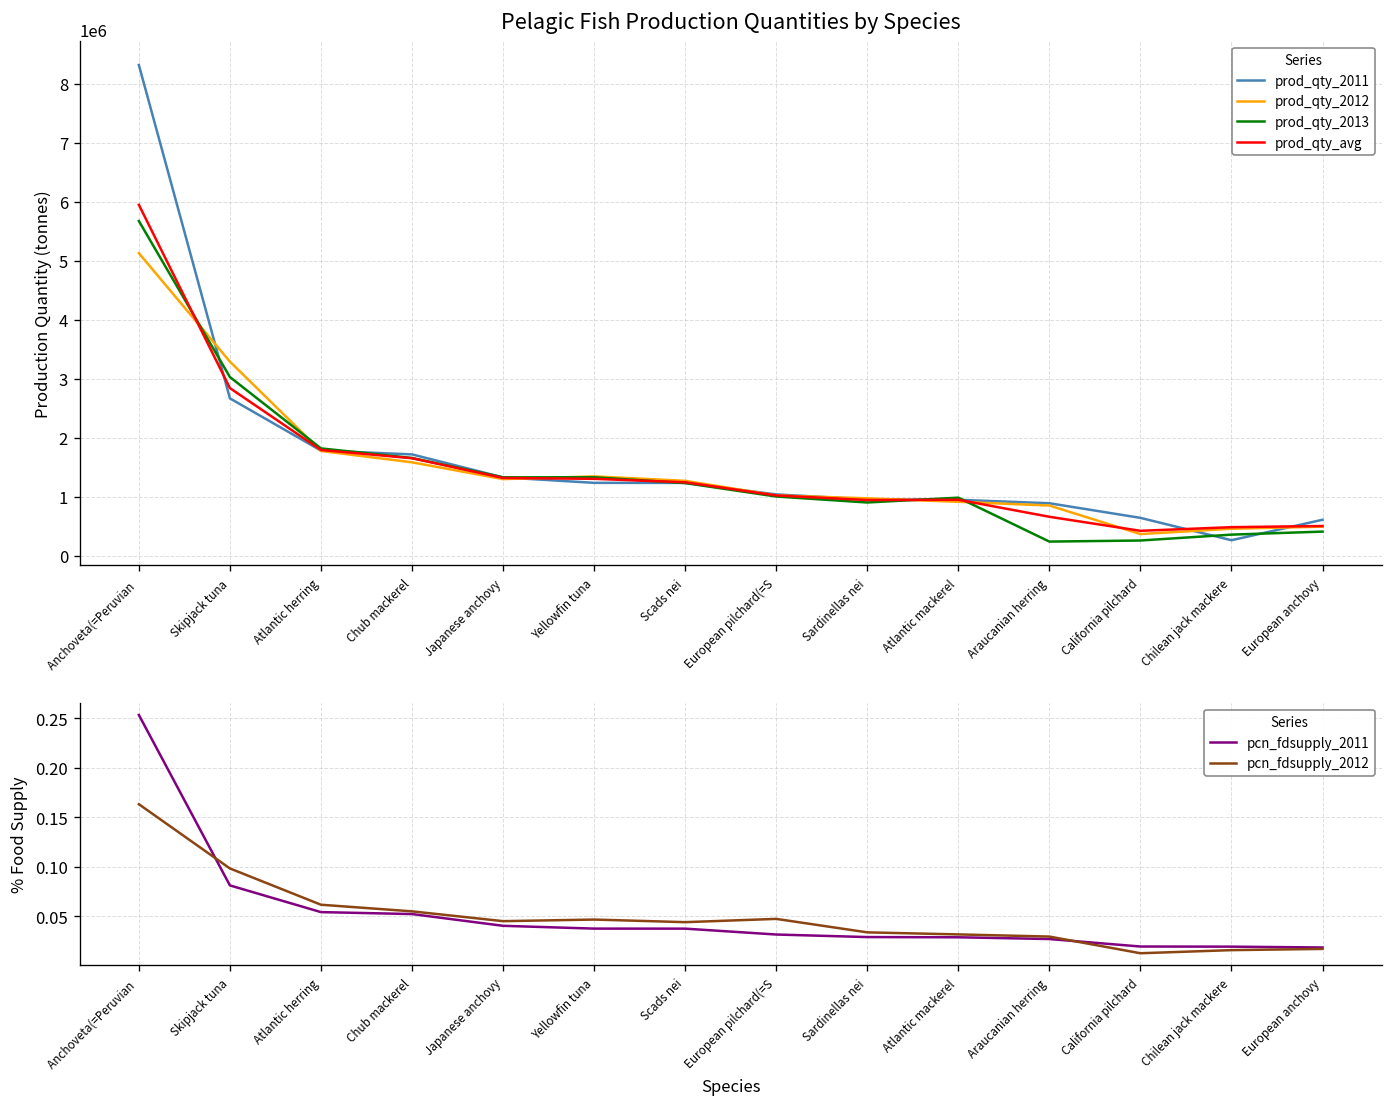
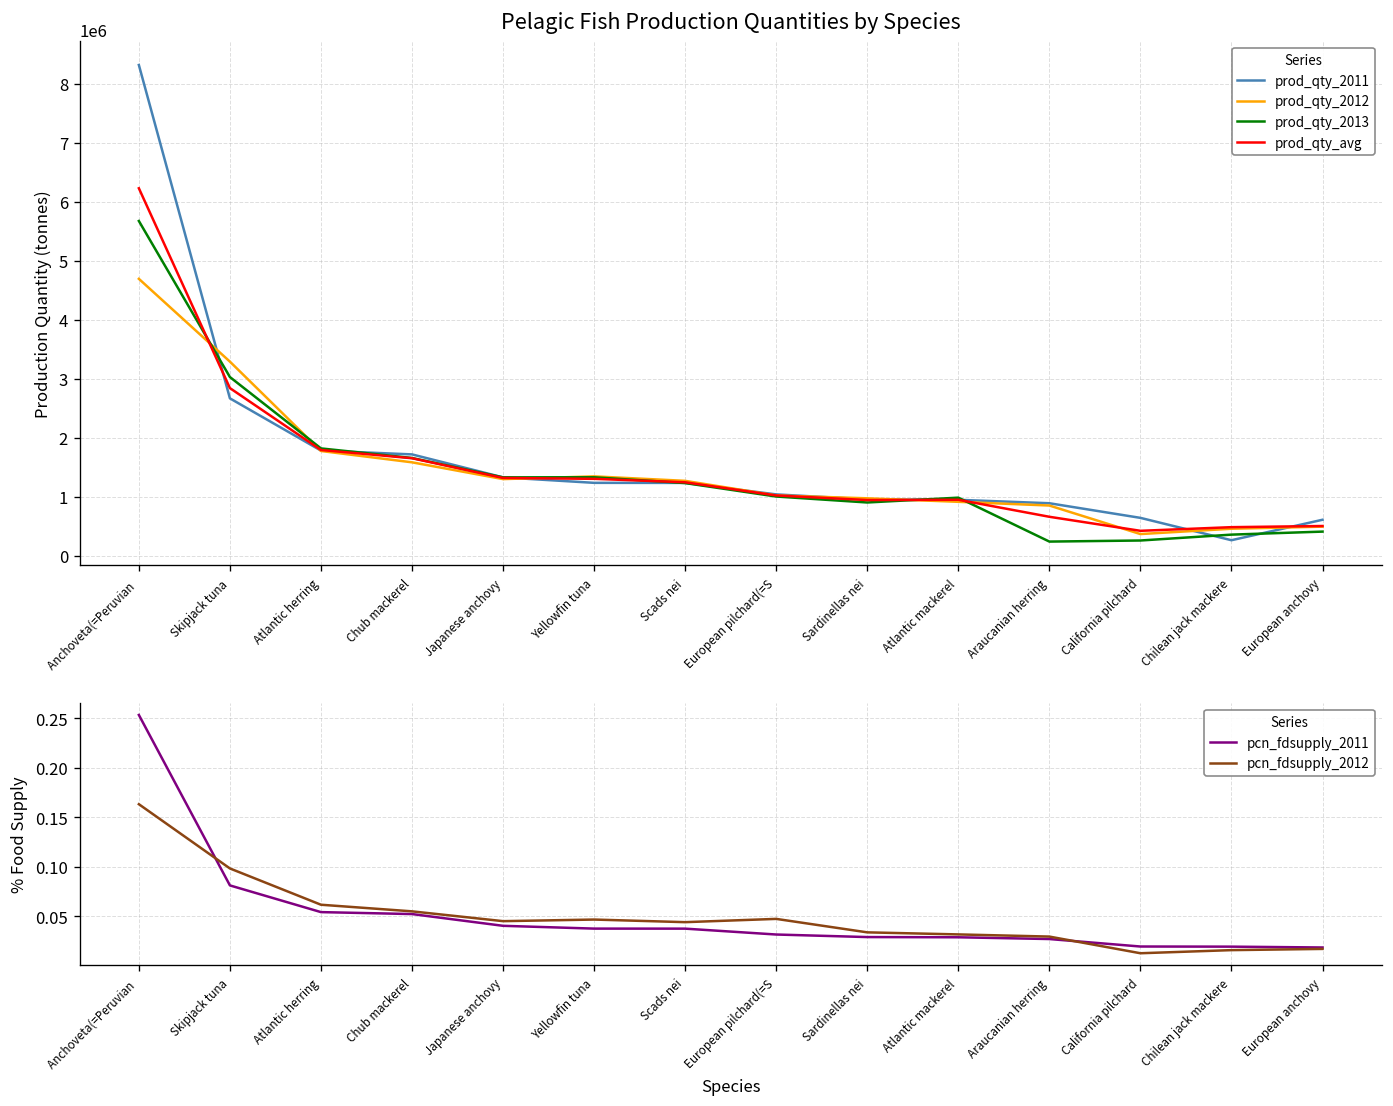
Pelagic Fish Production Quantities by Species, prod_qty_2012, Anchoveta(=Peruvian: 5100000 -> 4700000
Pelagic Fish Production Quantities by Species, prod_qty_avg, Anchoveta(=Peruvian: 5900000 -> 6200000
